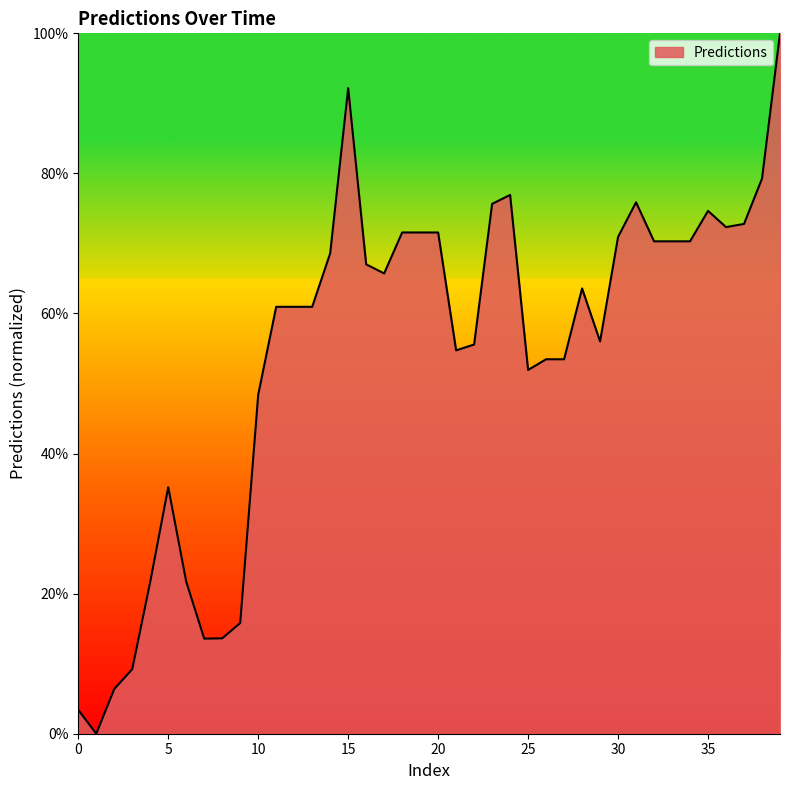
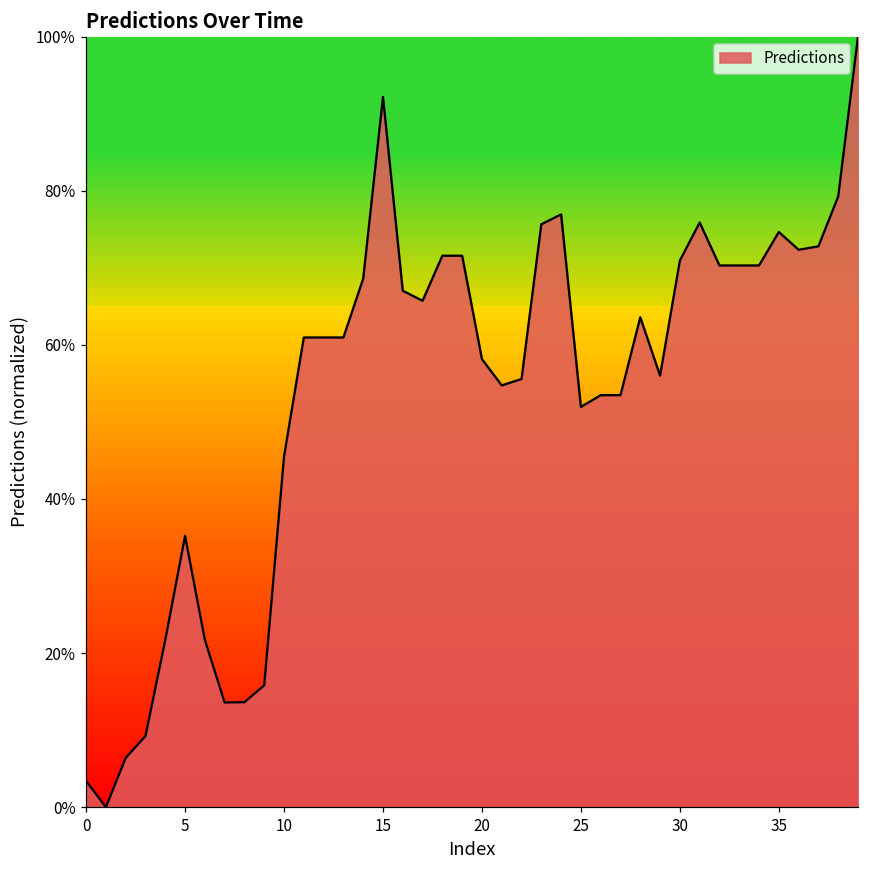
10: 48% -> 46%
20: 72% -> 58%
